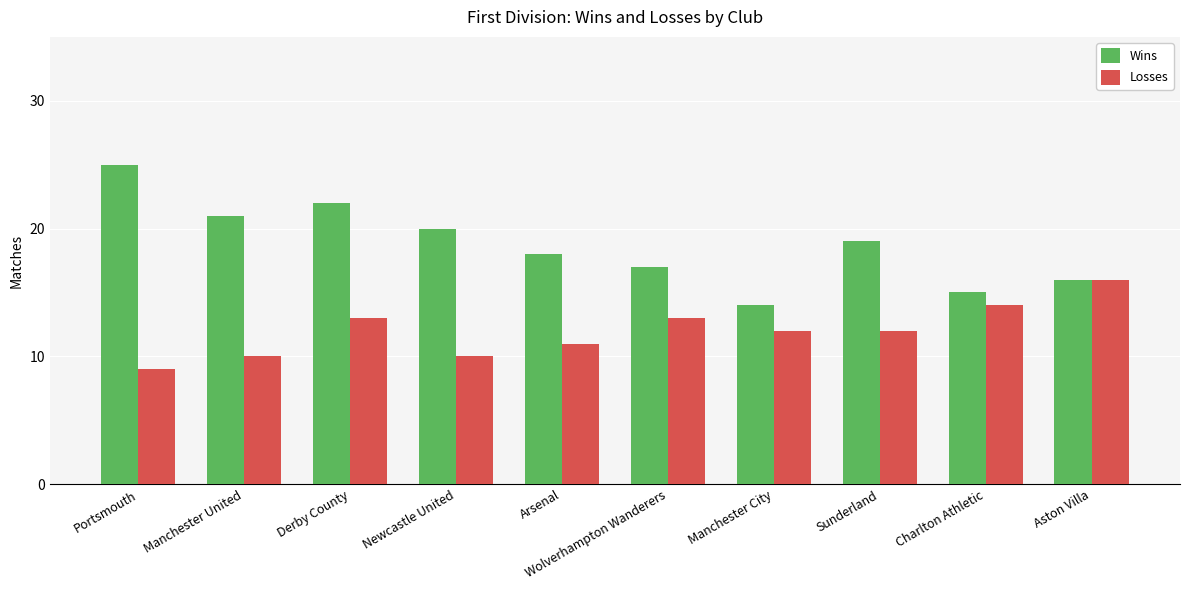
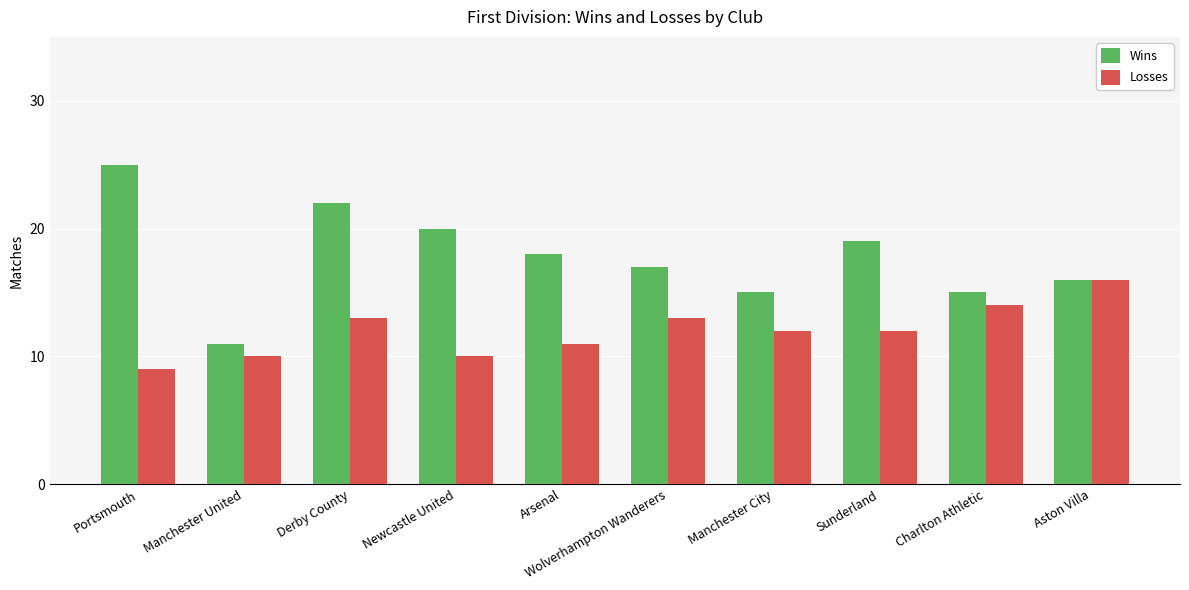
Wins, Manchester United: 21 -> 11
Wins, Manchester City: 14 -> 15
